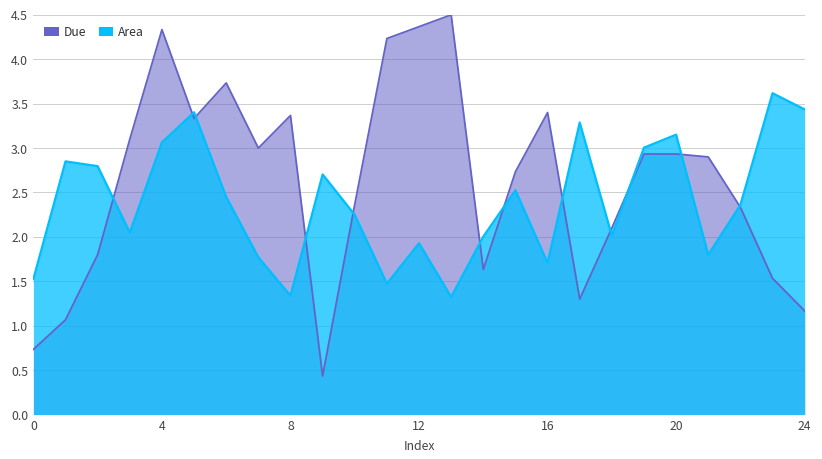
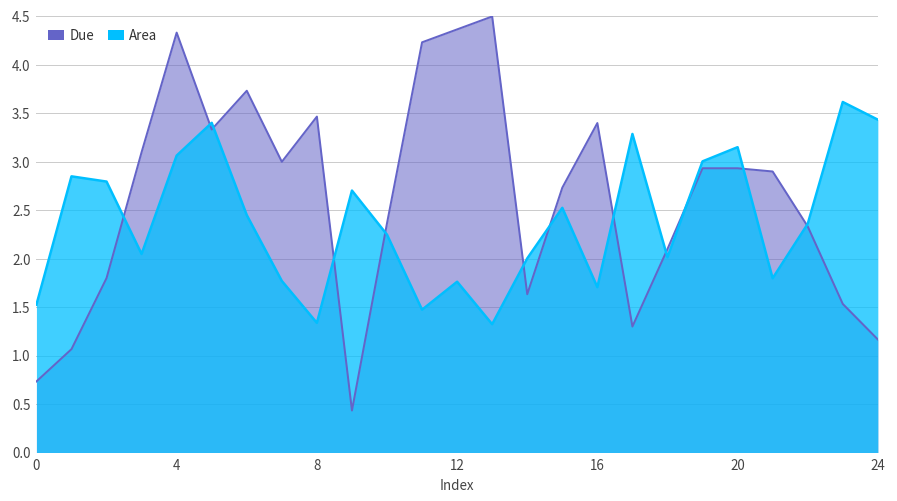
Due, 8: 3.4 -> 3.5
Area, 12: 1.9 -> 1.8
